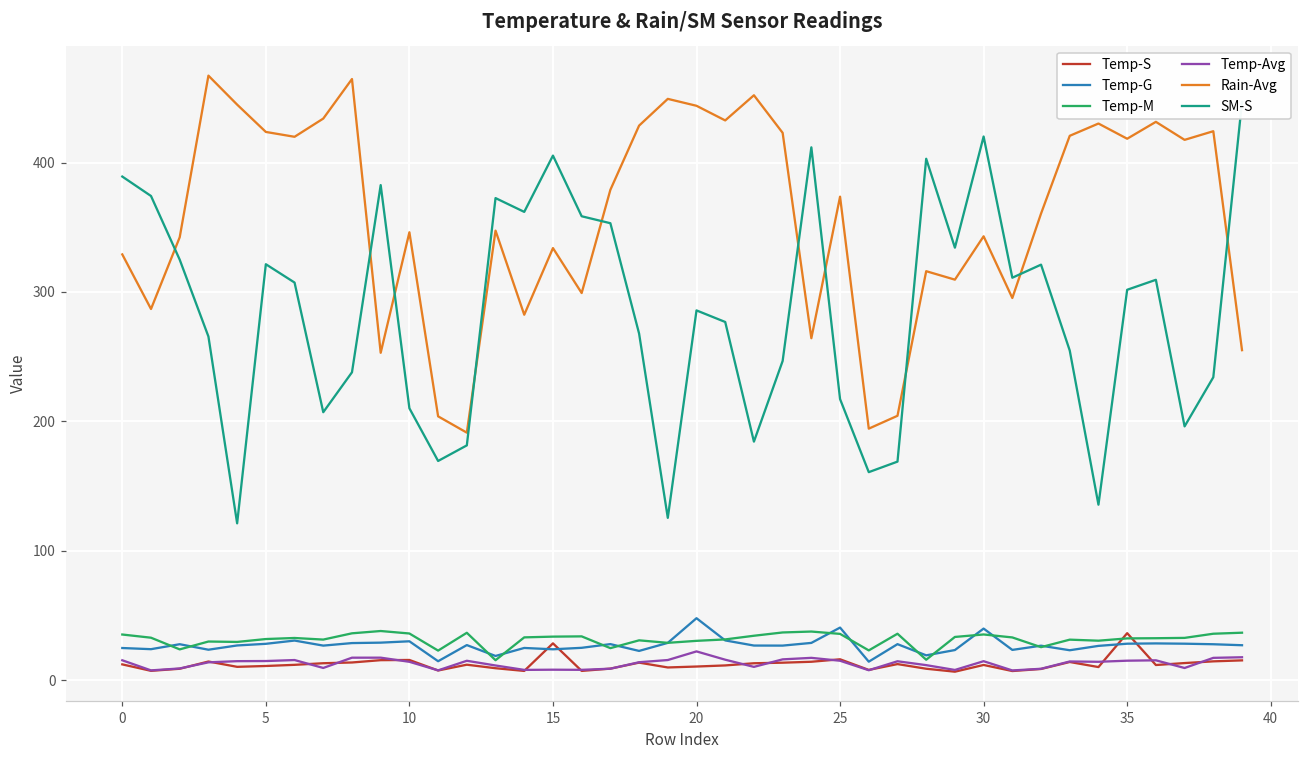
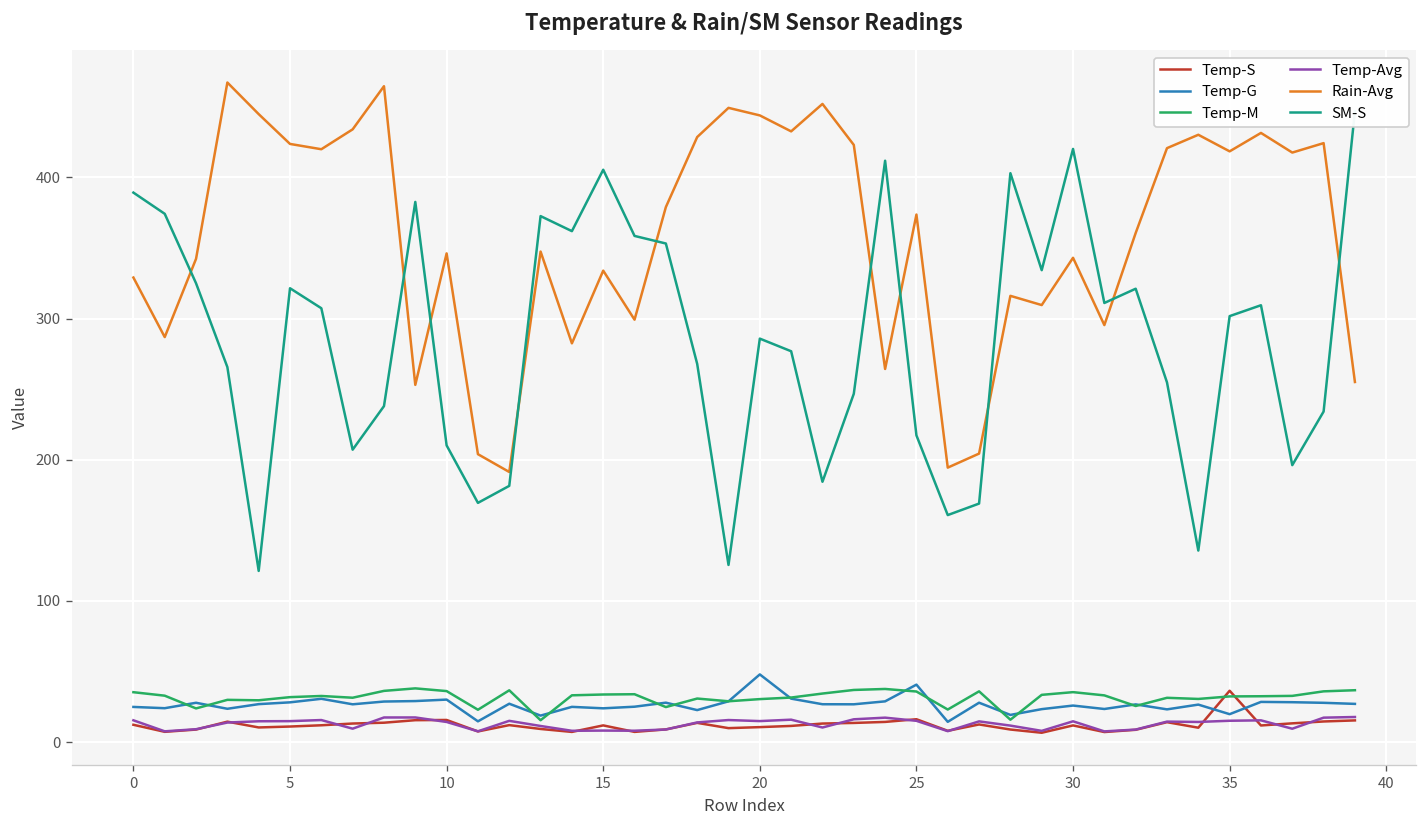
Temp-S, 15: 29 -> 12
Temp-Avg, 20: 22 -> 15
Temp-G, 30: 40 -> 26
Temp-G, 35: 28 -> 20
